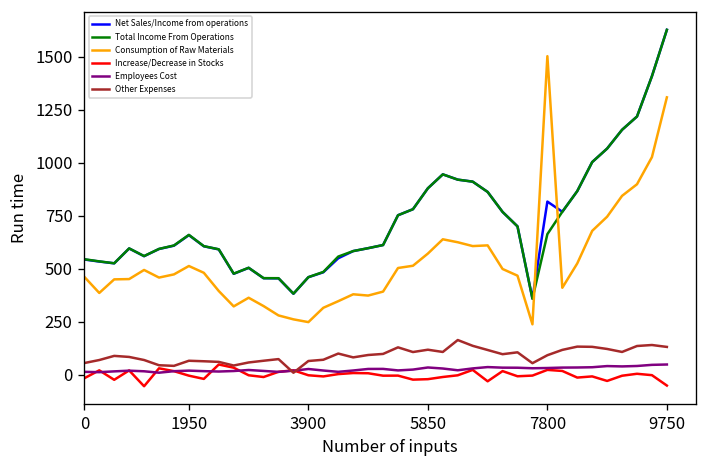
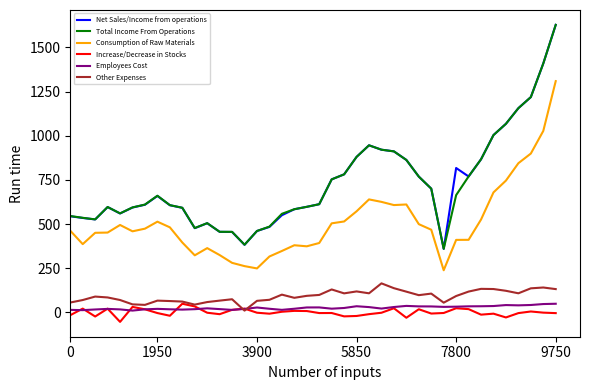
Consumption of Raw Materials, 7800: 1500 -> 410
Increase/Decrease in Stocks, 9750: -50 -> 0
